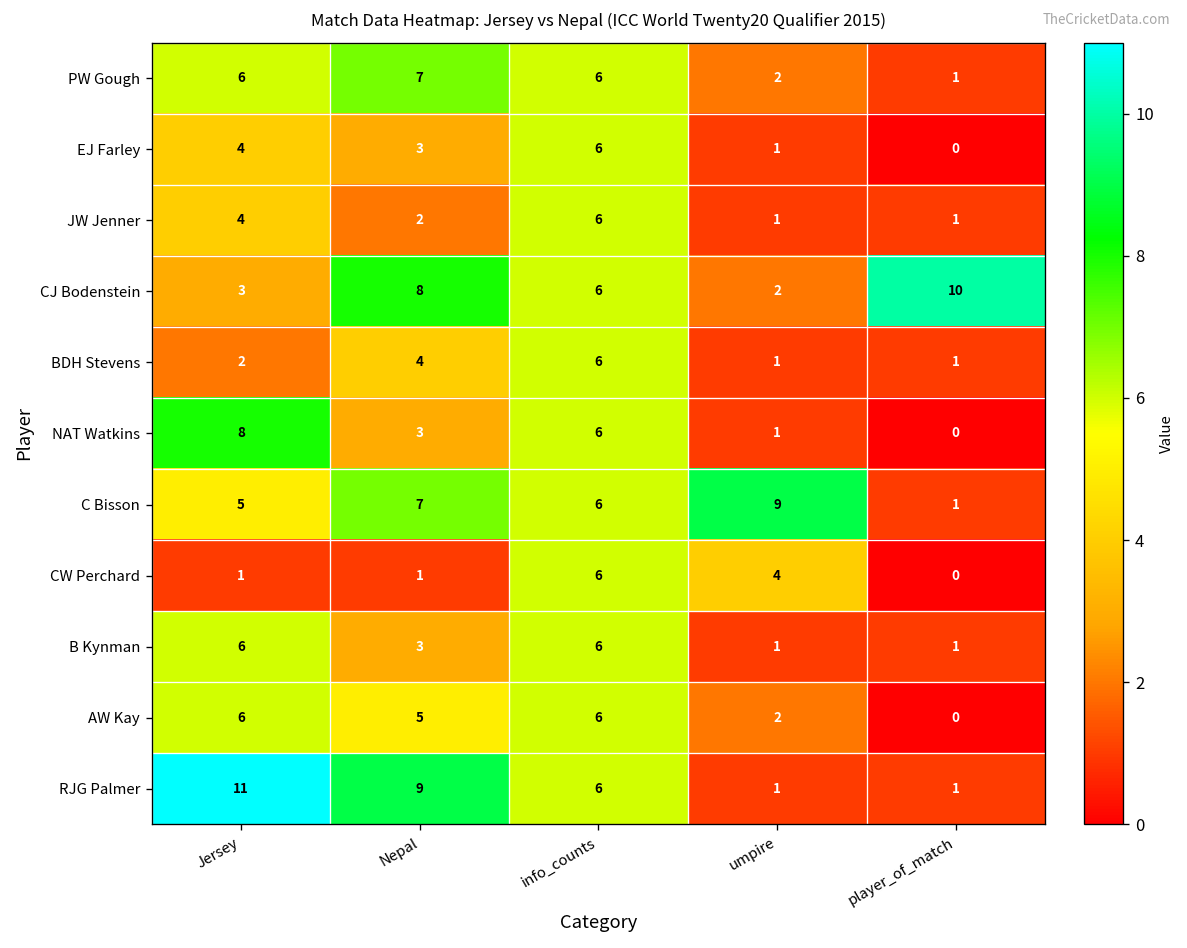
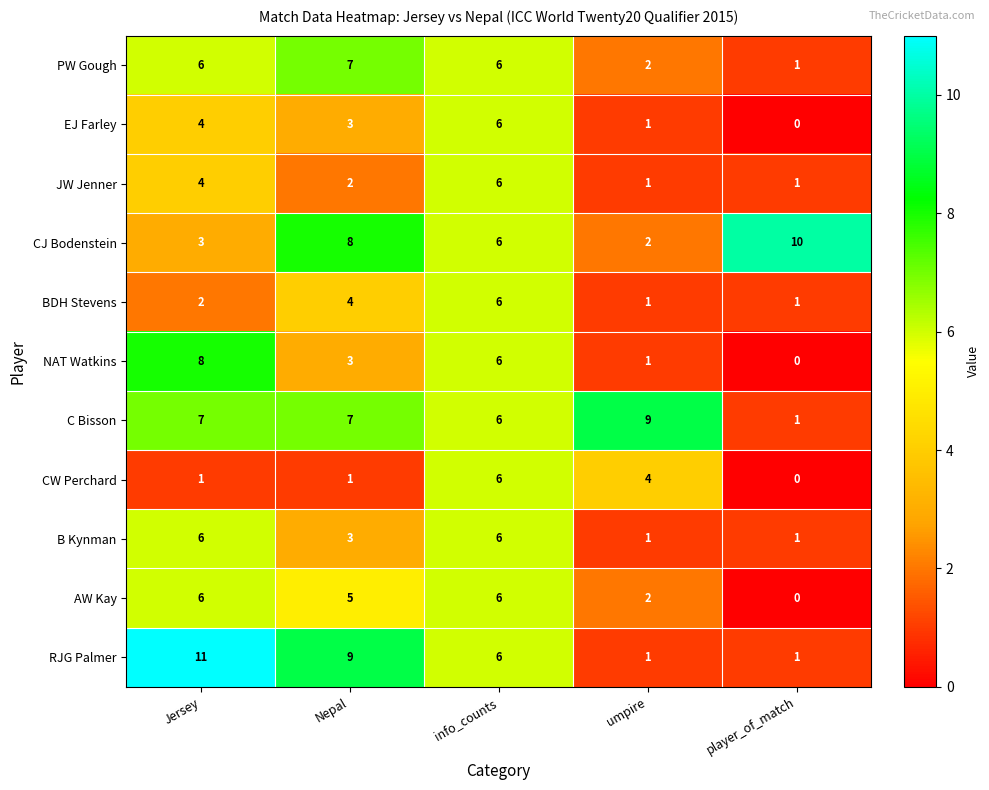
C Bisson, Jersey: 5 -> 7
